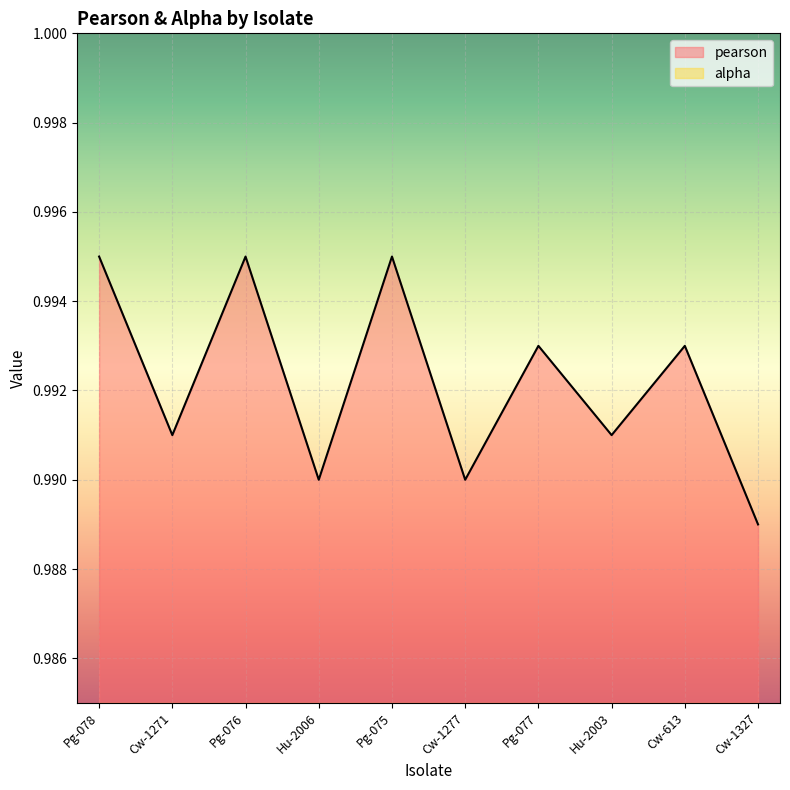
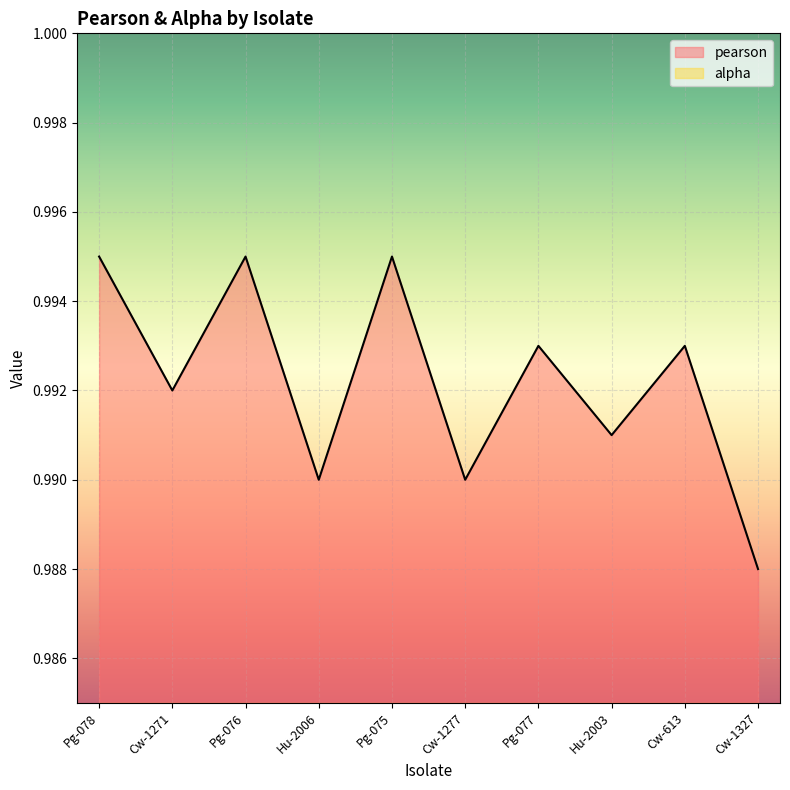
pearson, Cw-1271: 0.991 -> 0.992
pearson, Cw-1327: 0.989 -> 0.988
